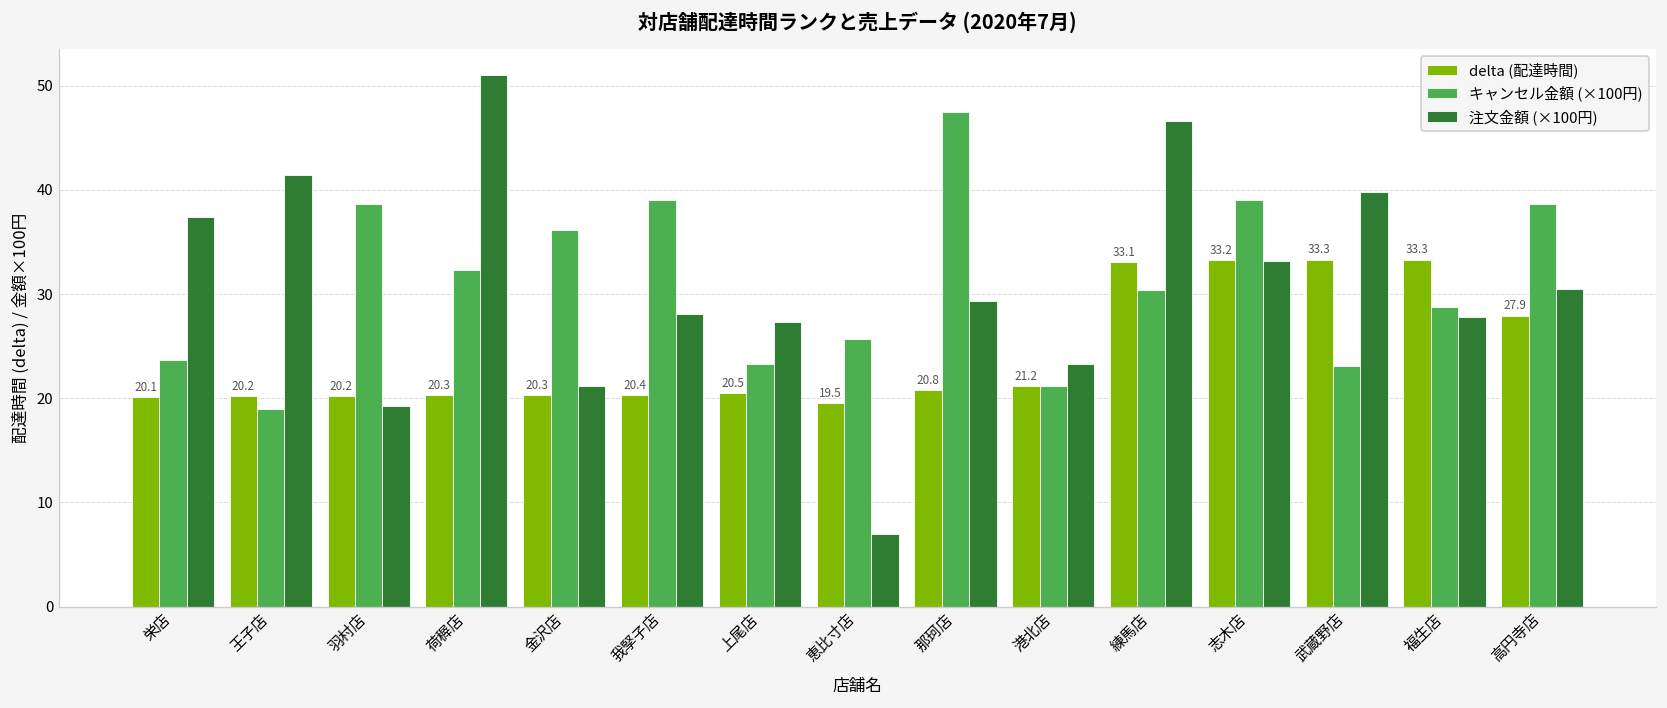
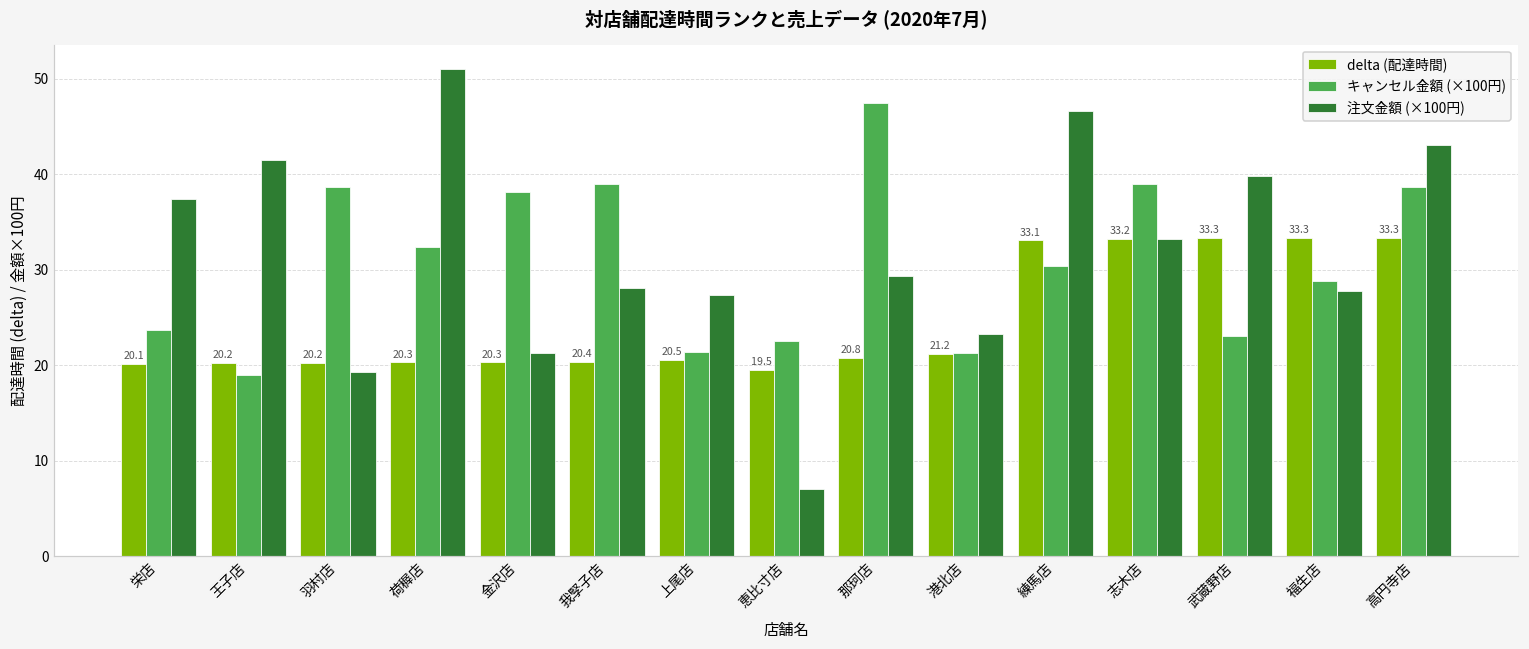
キャンセル金額 (×100円), 金沢店: 36 -> 38
キャンセル金額 (×100円), 上尾店: 23 -> 21
キャンセル金額 (×100円), 恵比寸店: 26 -> 23
delta (配達時間), 高円寺店: 27.9 -> 33.3
注文金額 (×100円), 高円寺店: 31 -> 43
